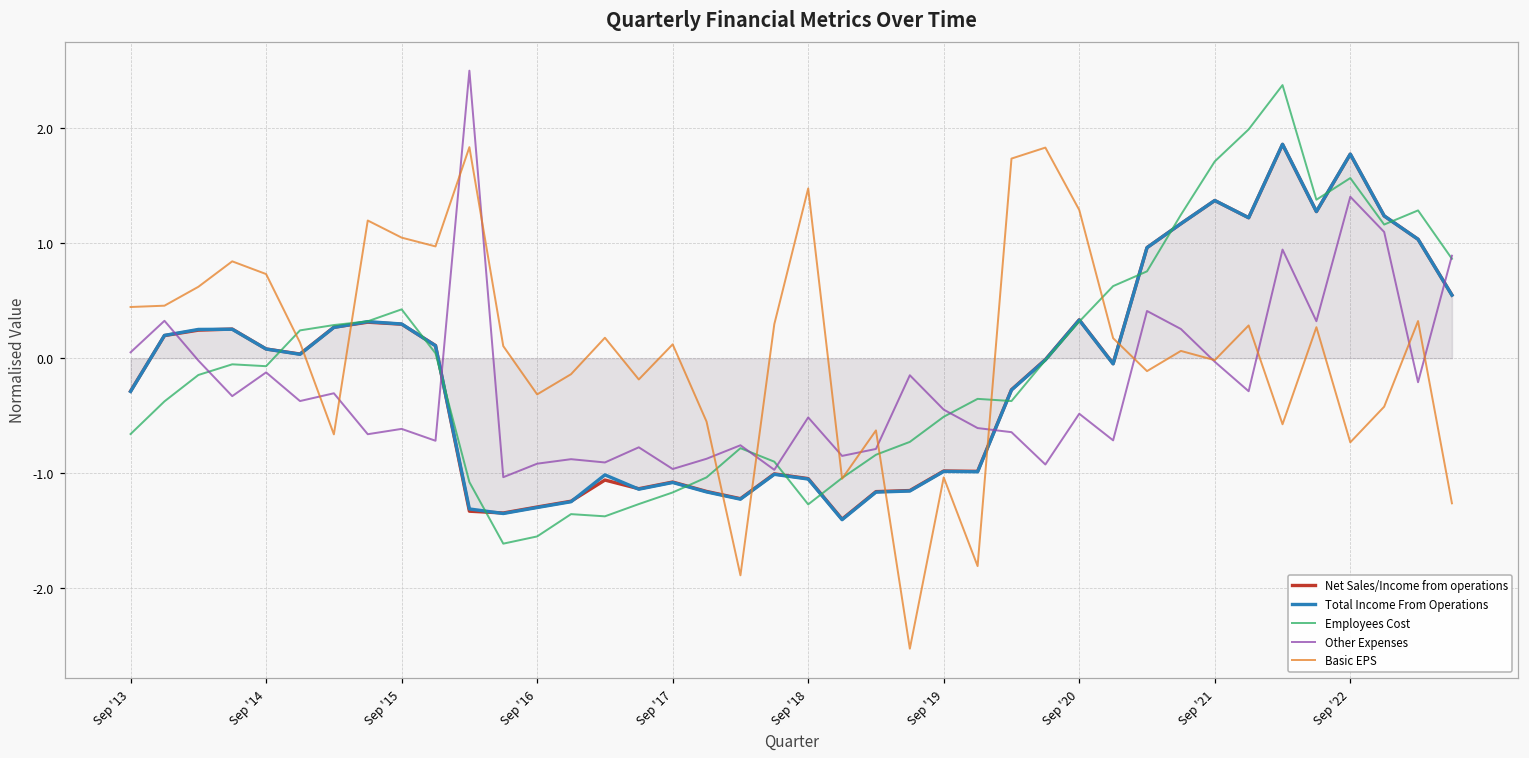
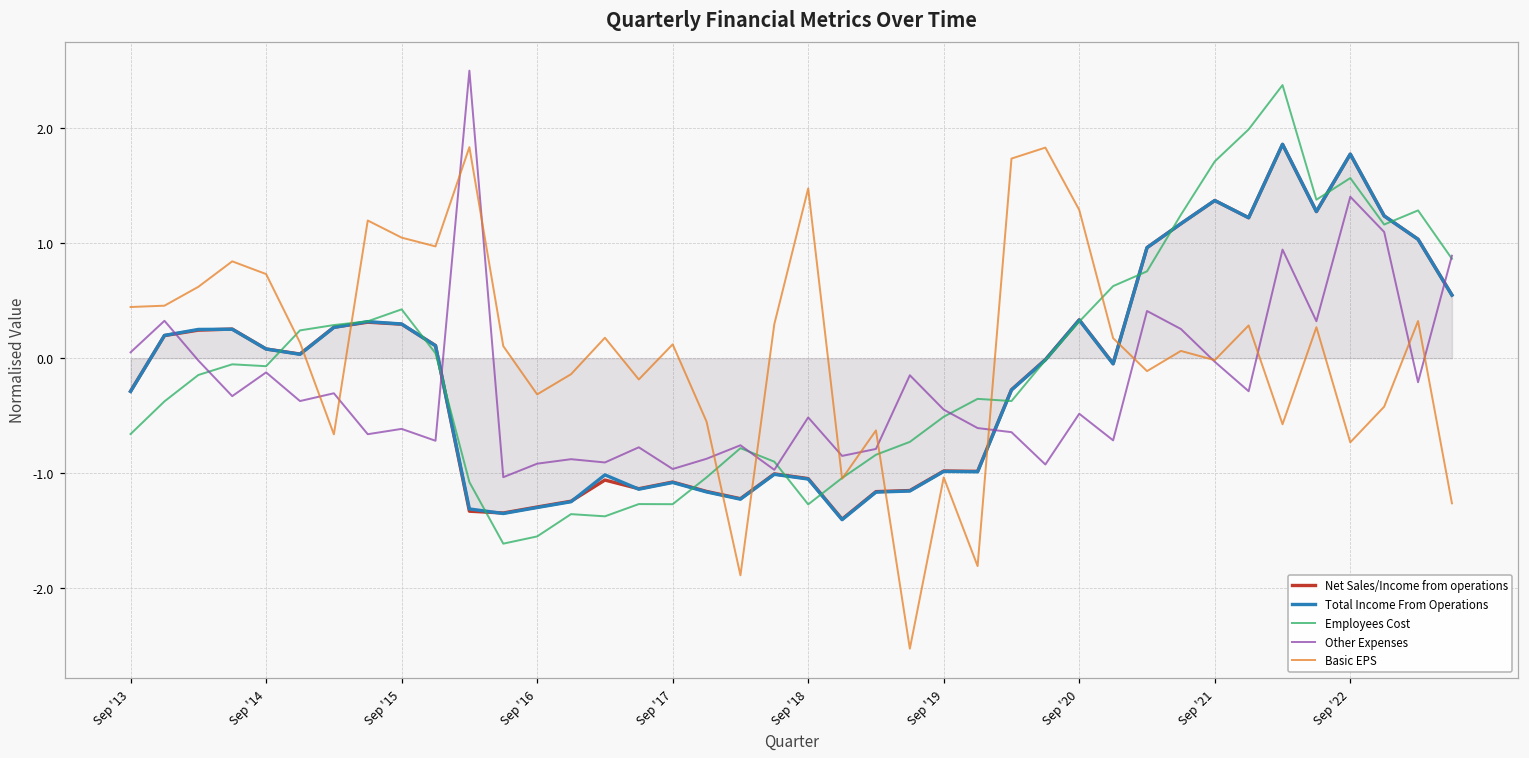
Employees Cost, Sep '17: -1.17 -> -1.27
